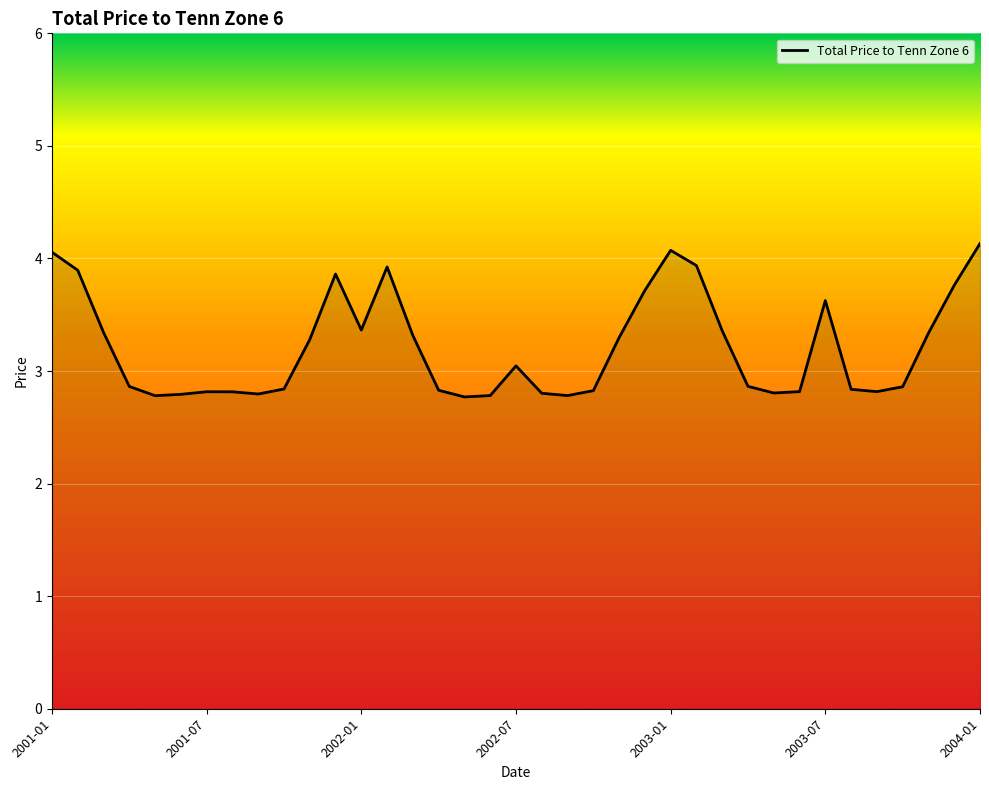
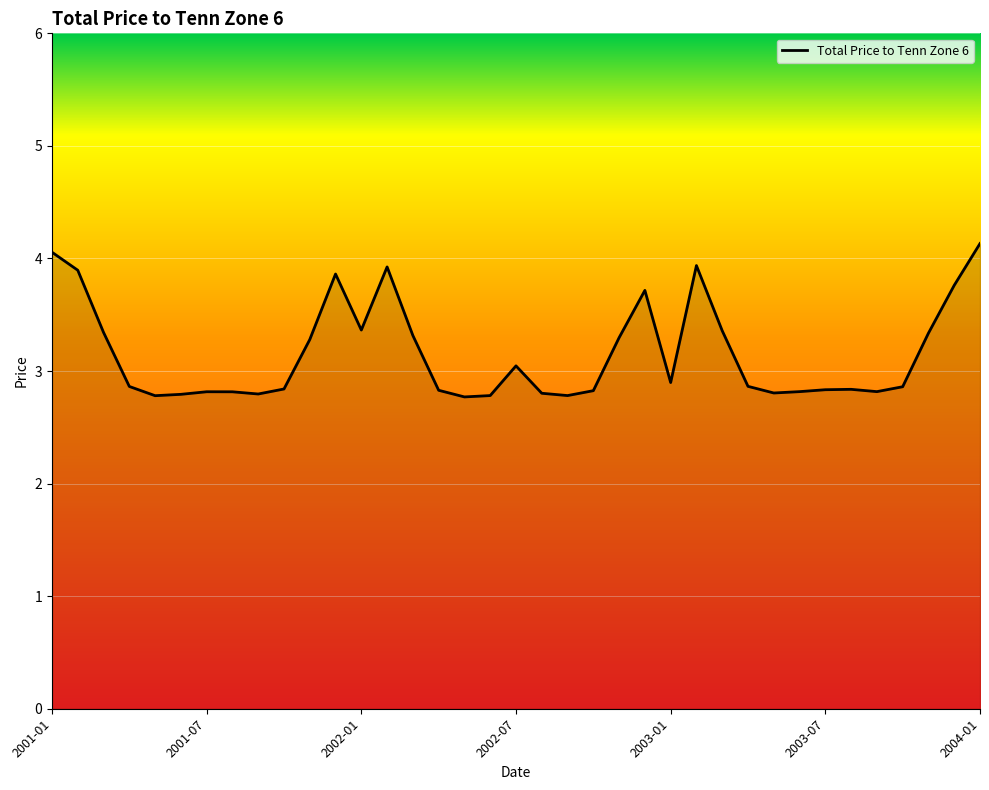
2003-01: 4.07 -> 2.90
2003-07: 3.63 -> 2.83
